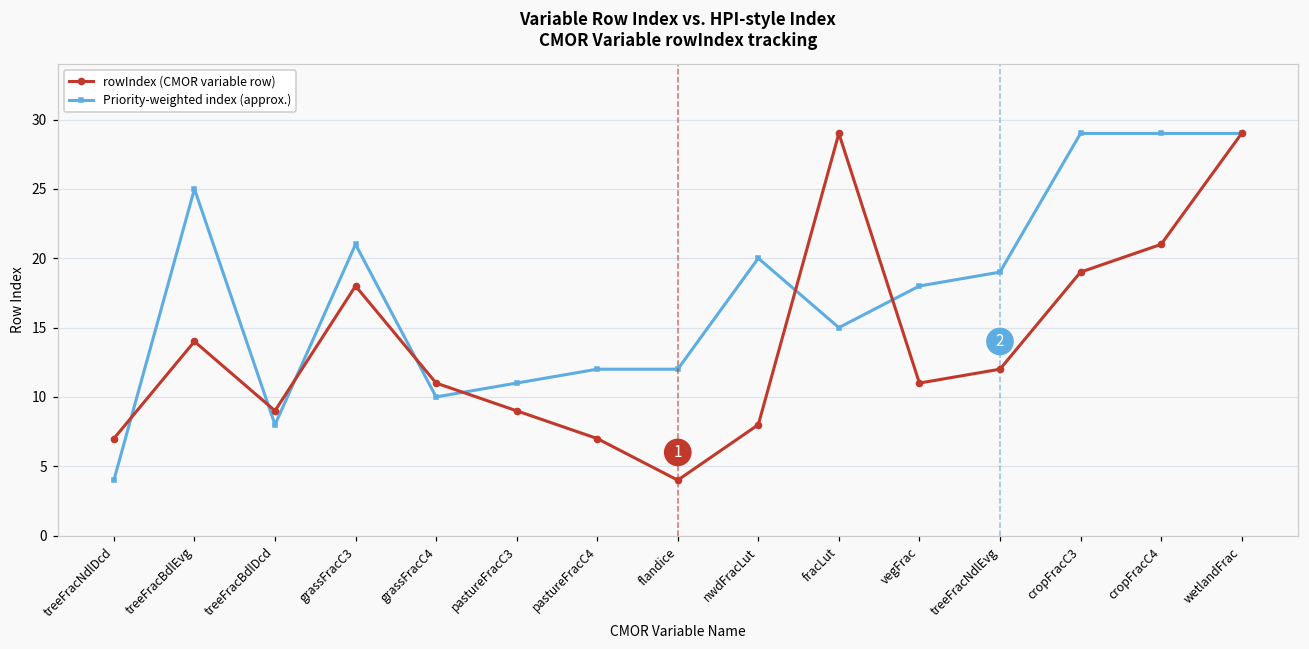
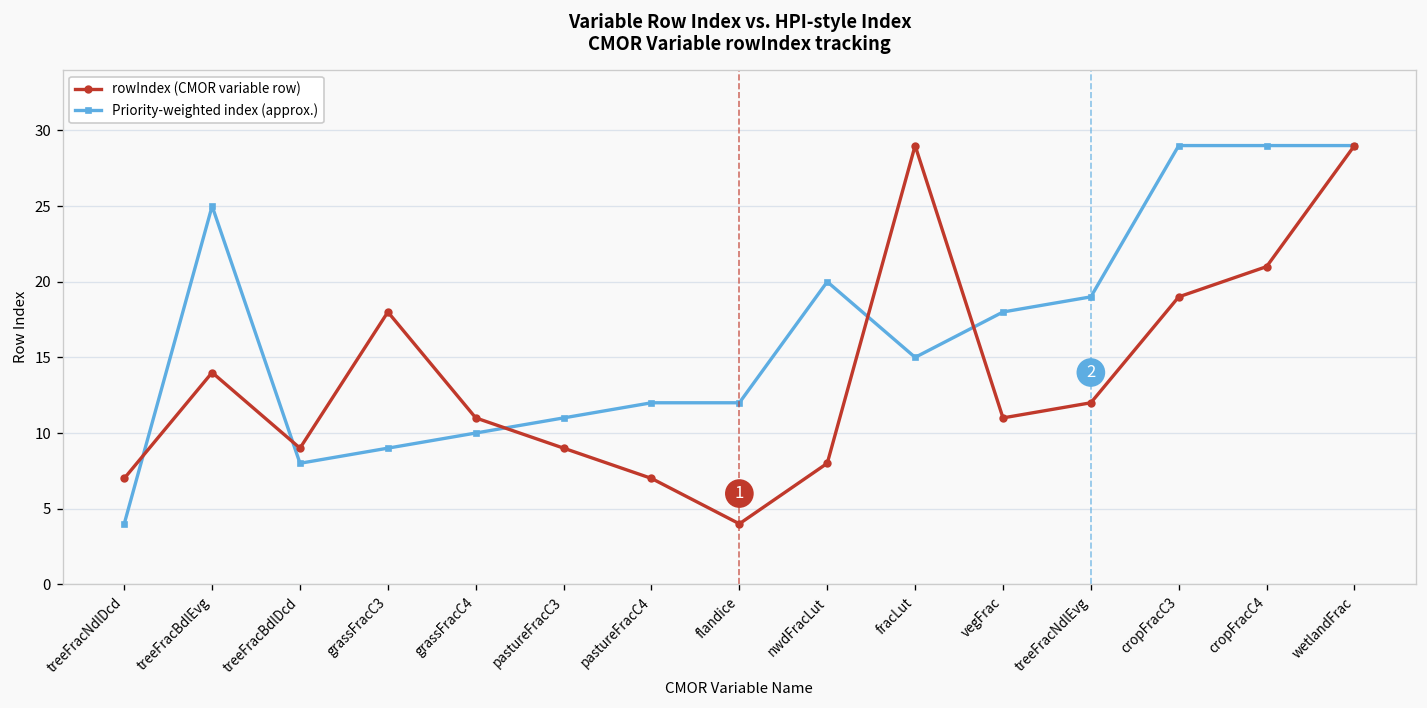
Priority-weighted index (approx.), grassFracC3: 21 -> 9
